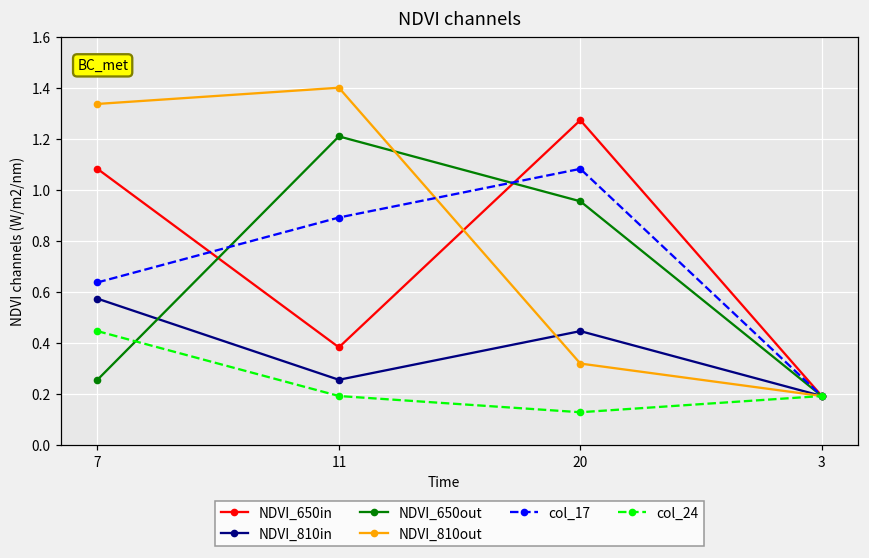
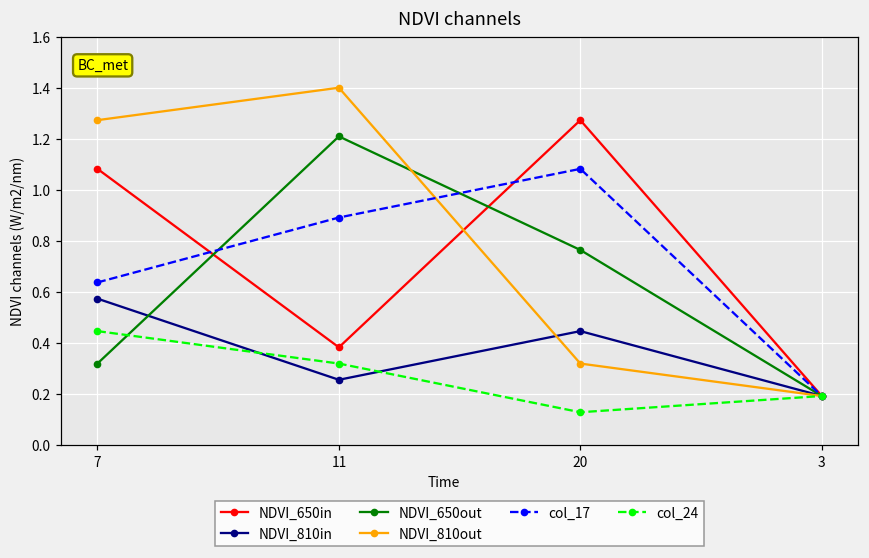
NDVI_650out, 7: 0.25 -> 0.32
NDVI_810out, 7: 1.34 -> 1.27
col_24, 11: 0.19 -> 0.32
NDVI_650out, 20: 0.95 -> 0.76
